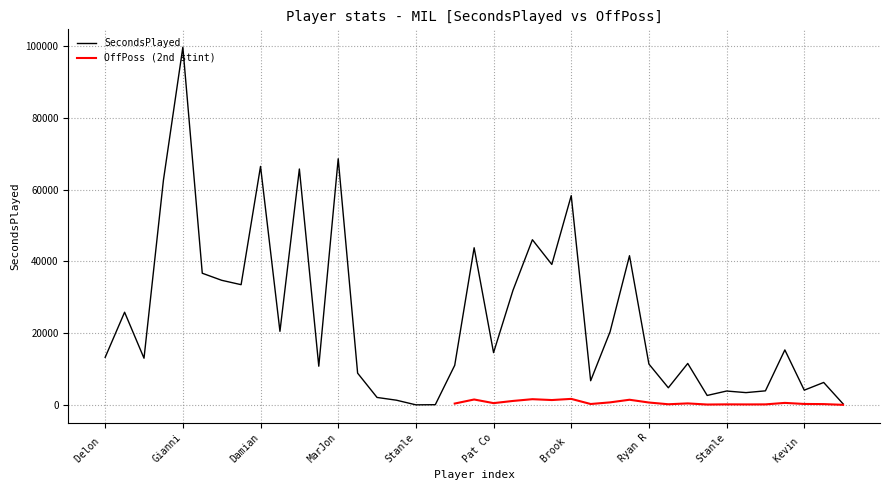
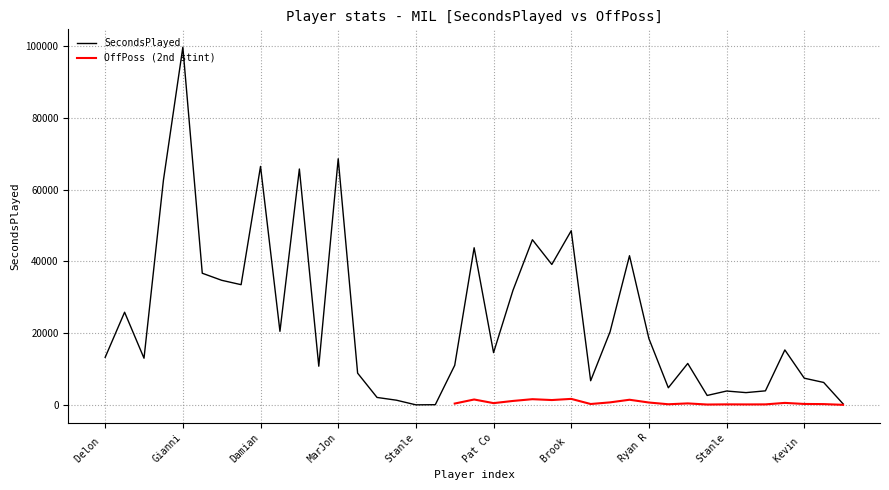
SecondsPlayed, Brook: 58000 -> 49000
SecondsPlayed, Ryan R: 11000 -> 18000
SecondsPlayed, Kevin: 4000 -> 7000
